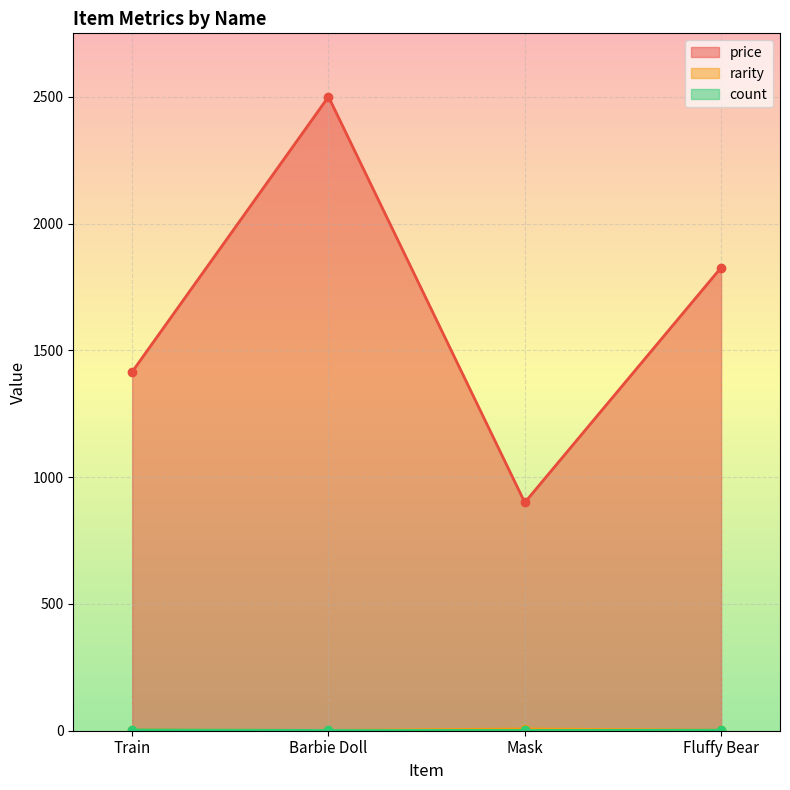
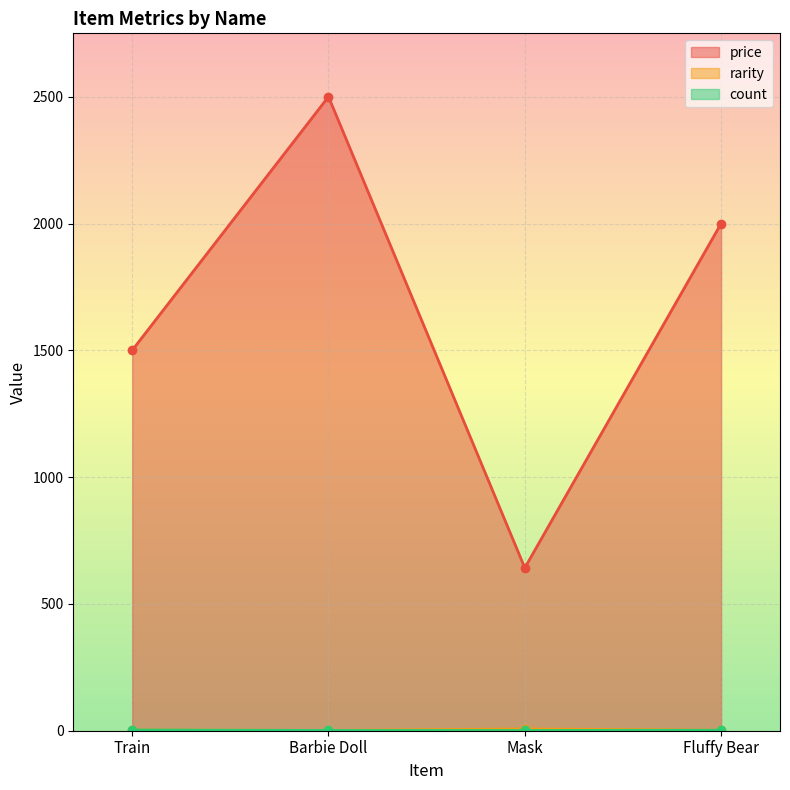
price, Train: 1420 -> 1500
price, Mask: 900 -> 640
price, Fluffy Bear: 1830 -> 2000
